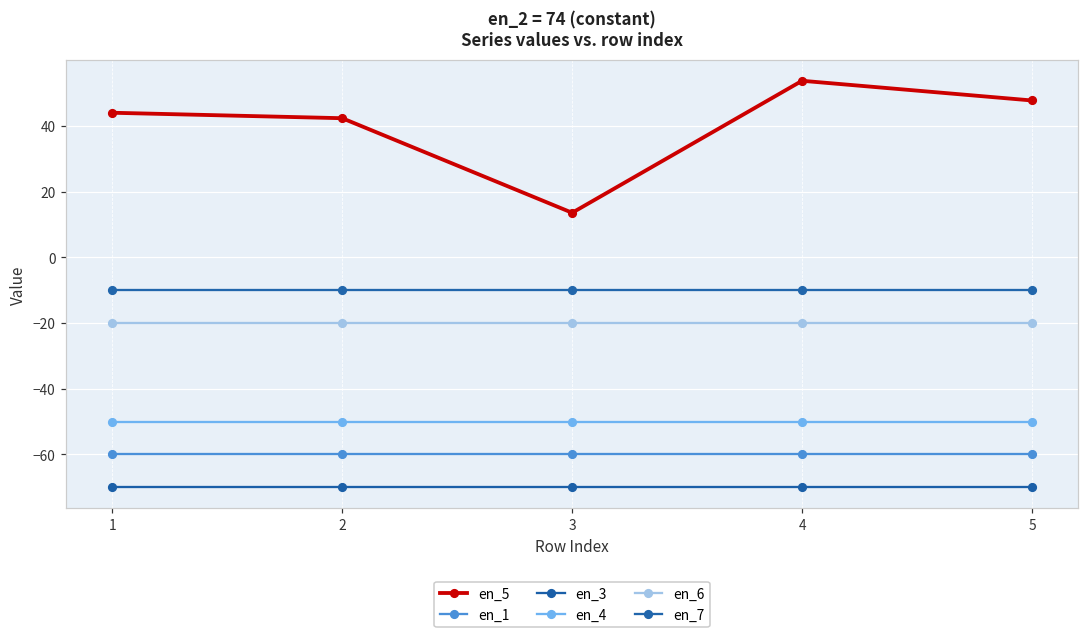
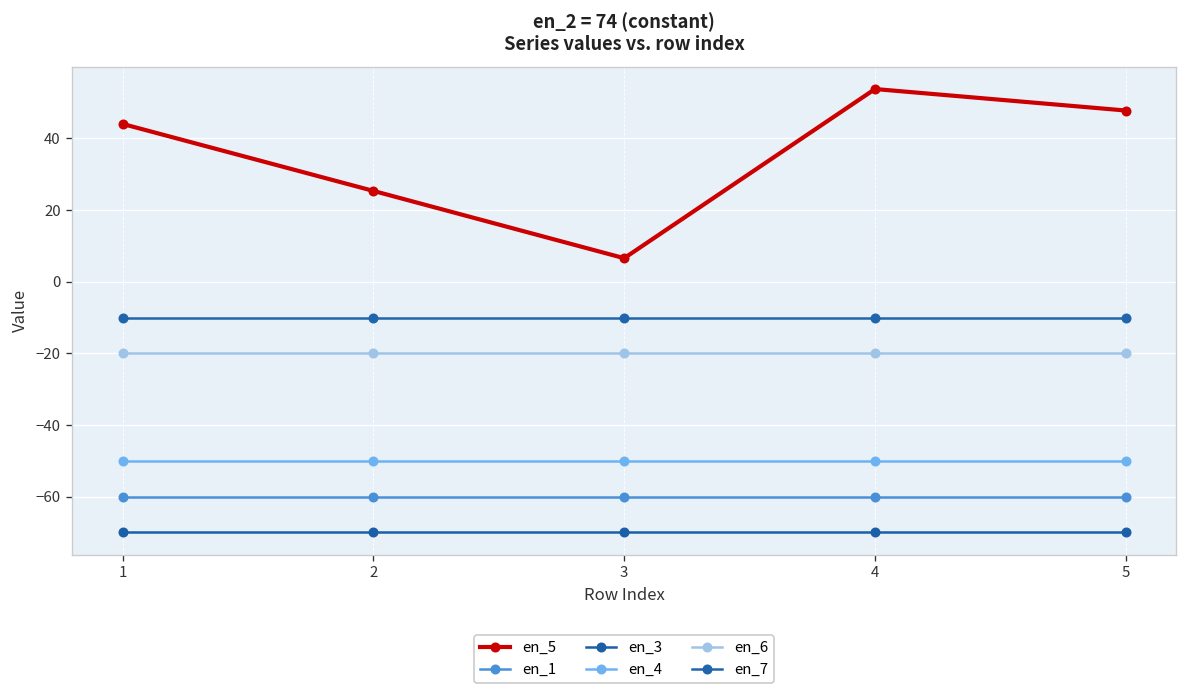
en_5, 2: 42 -> 25
en_5, 3: 14 -> 7
